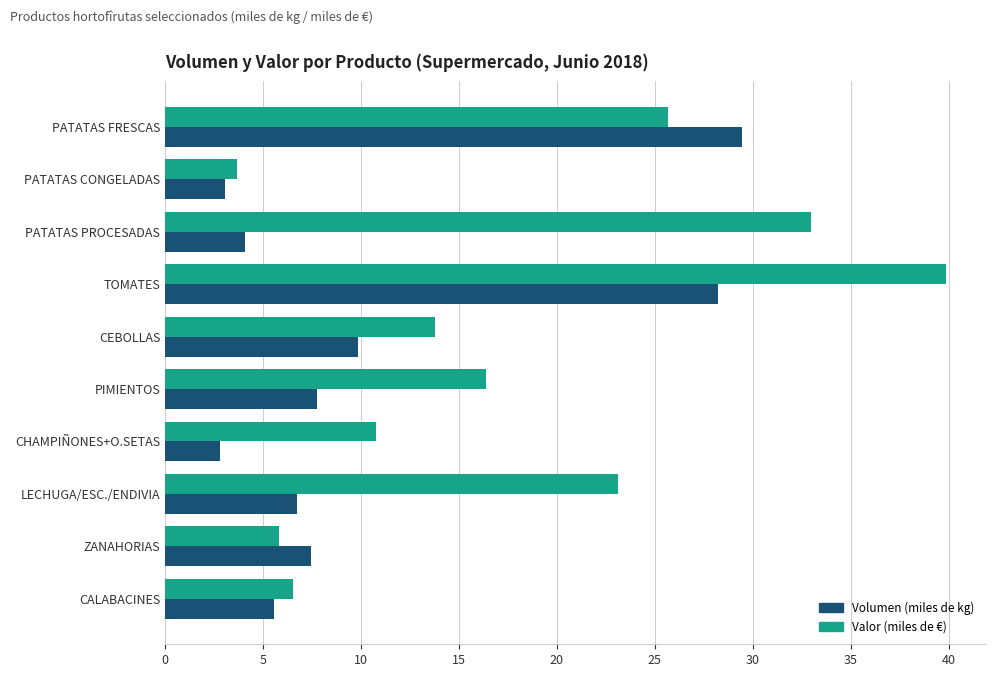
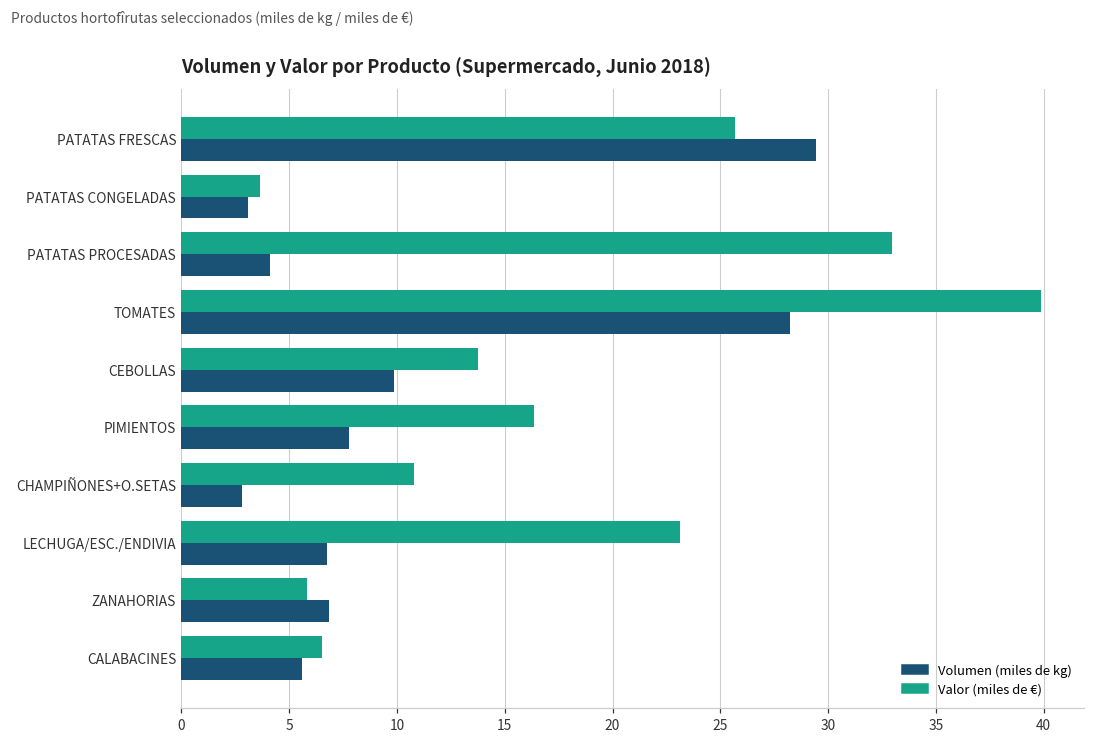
Volumen (miles de kg), ZANAHORIAS: 7.5 -> 6.9
